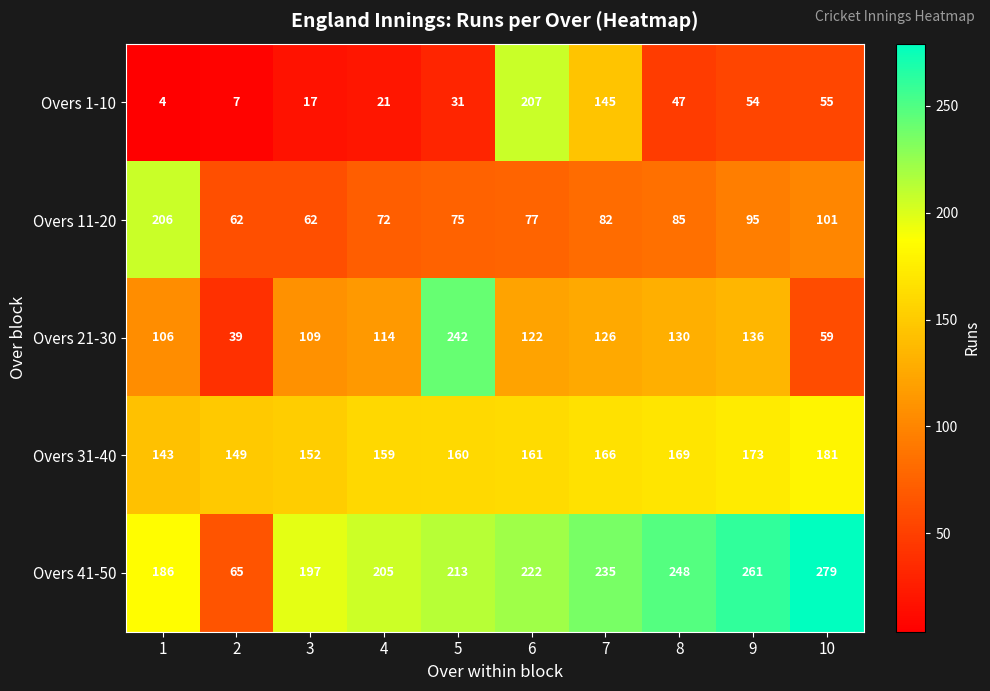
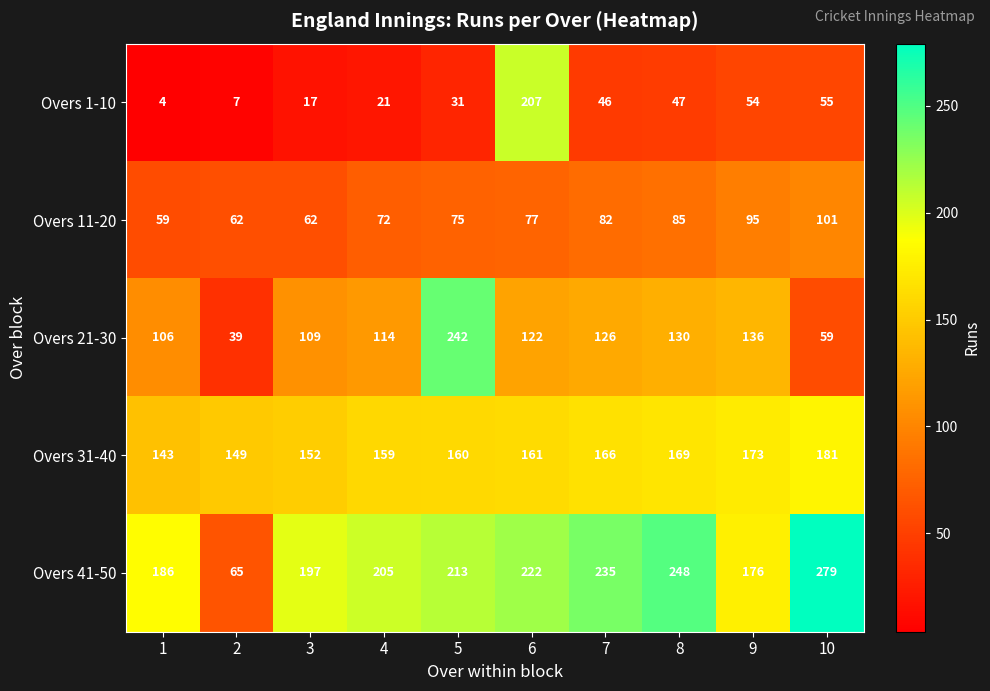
Overs 1-10, 7: 145 -> 46
Overs 11-20, 1: 206 -> 59
Overs 41-50, 9: 261 -> 176
